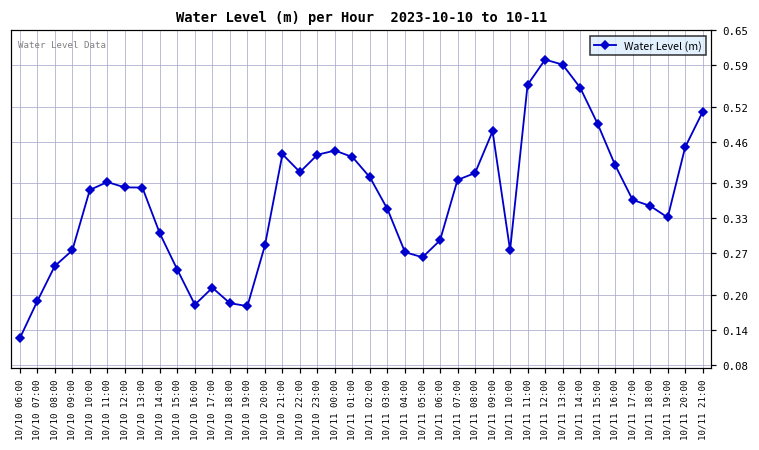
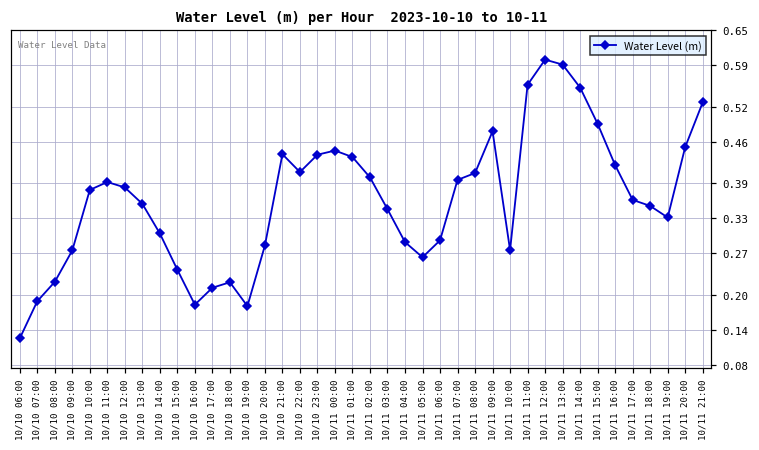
10/10 08:00: 0.25 -> 0.22
10/10 13:00: 0.38 -> 0.35
10/10 18:00: 0.19 -> 0.22
10/11 04:00: 0.27 -> 0.29
10/11 21:00: 0.51 -> 0.53
